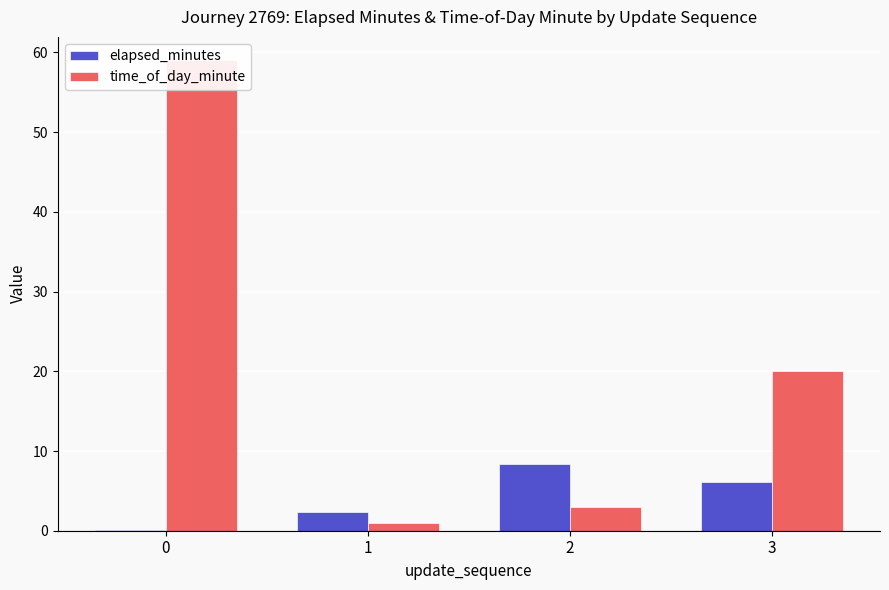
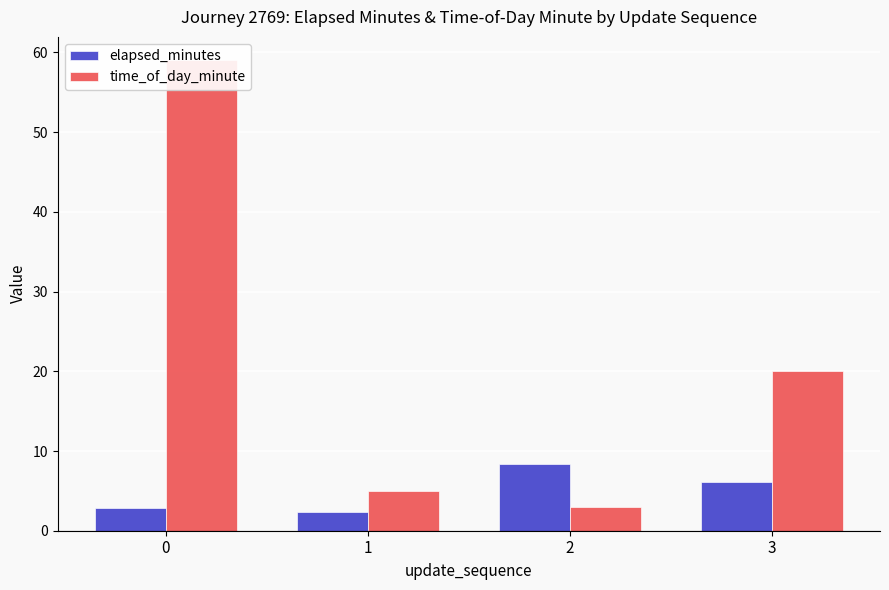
elapsed_minutes, 0: 0 -> 3
time_of_day_minute, 1: 1 -> 5
